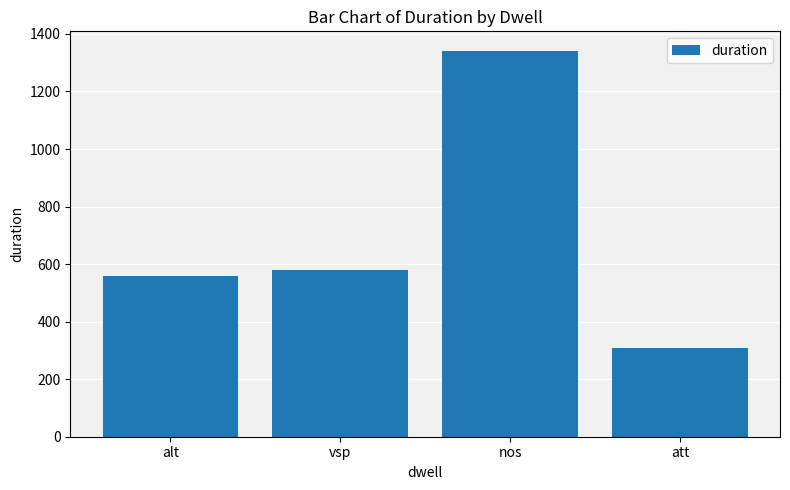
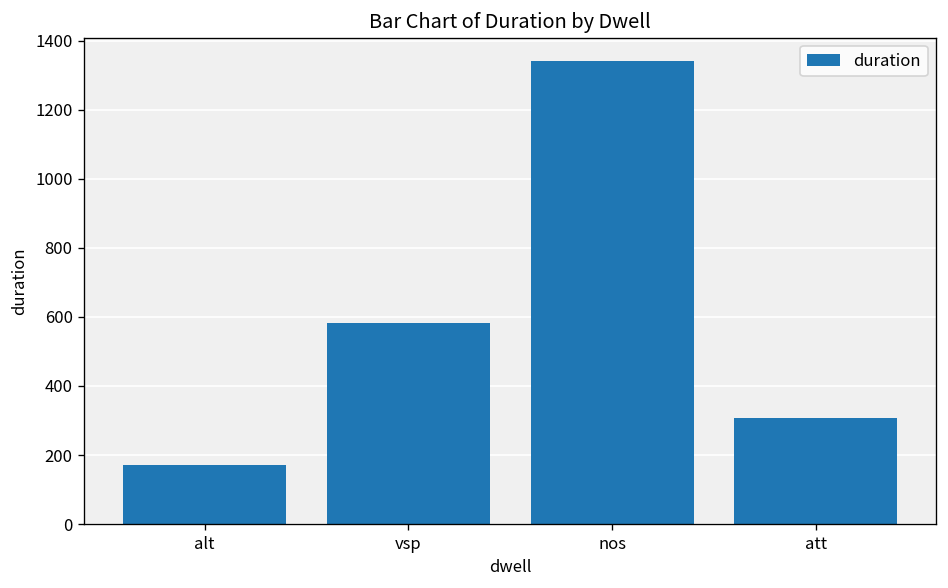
alt: 560 -> 170
